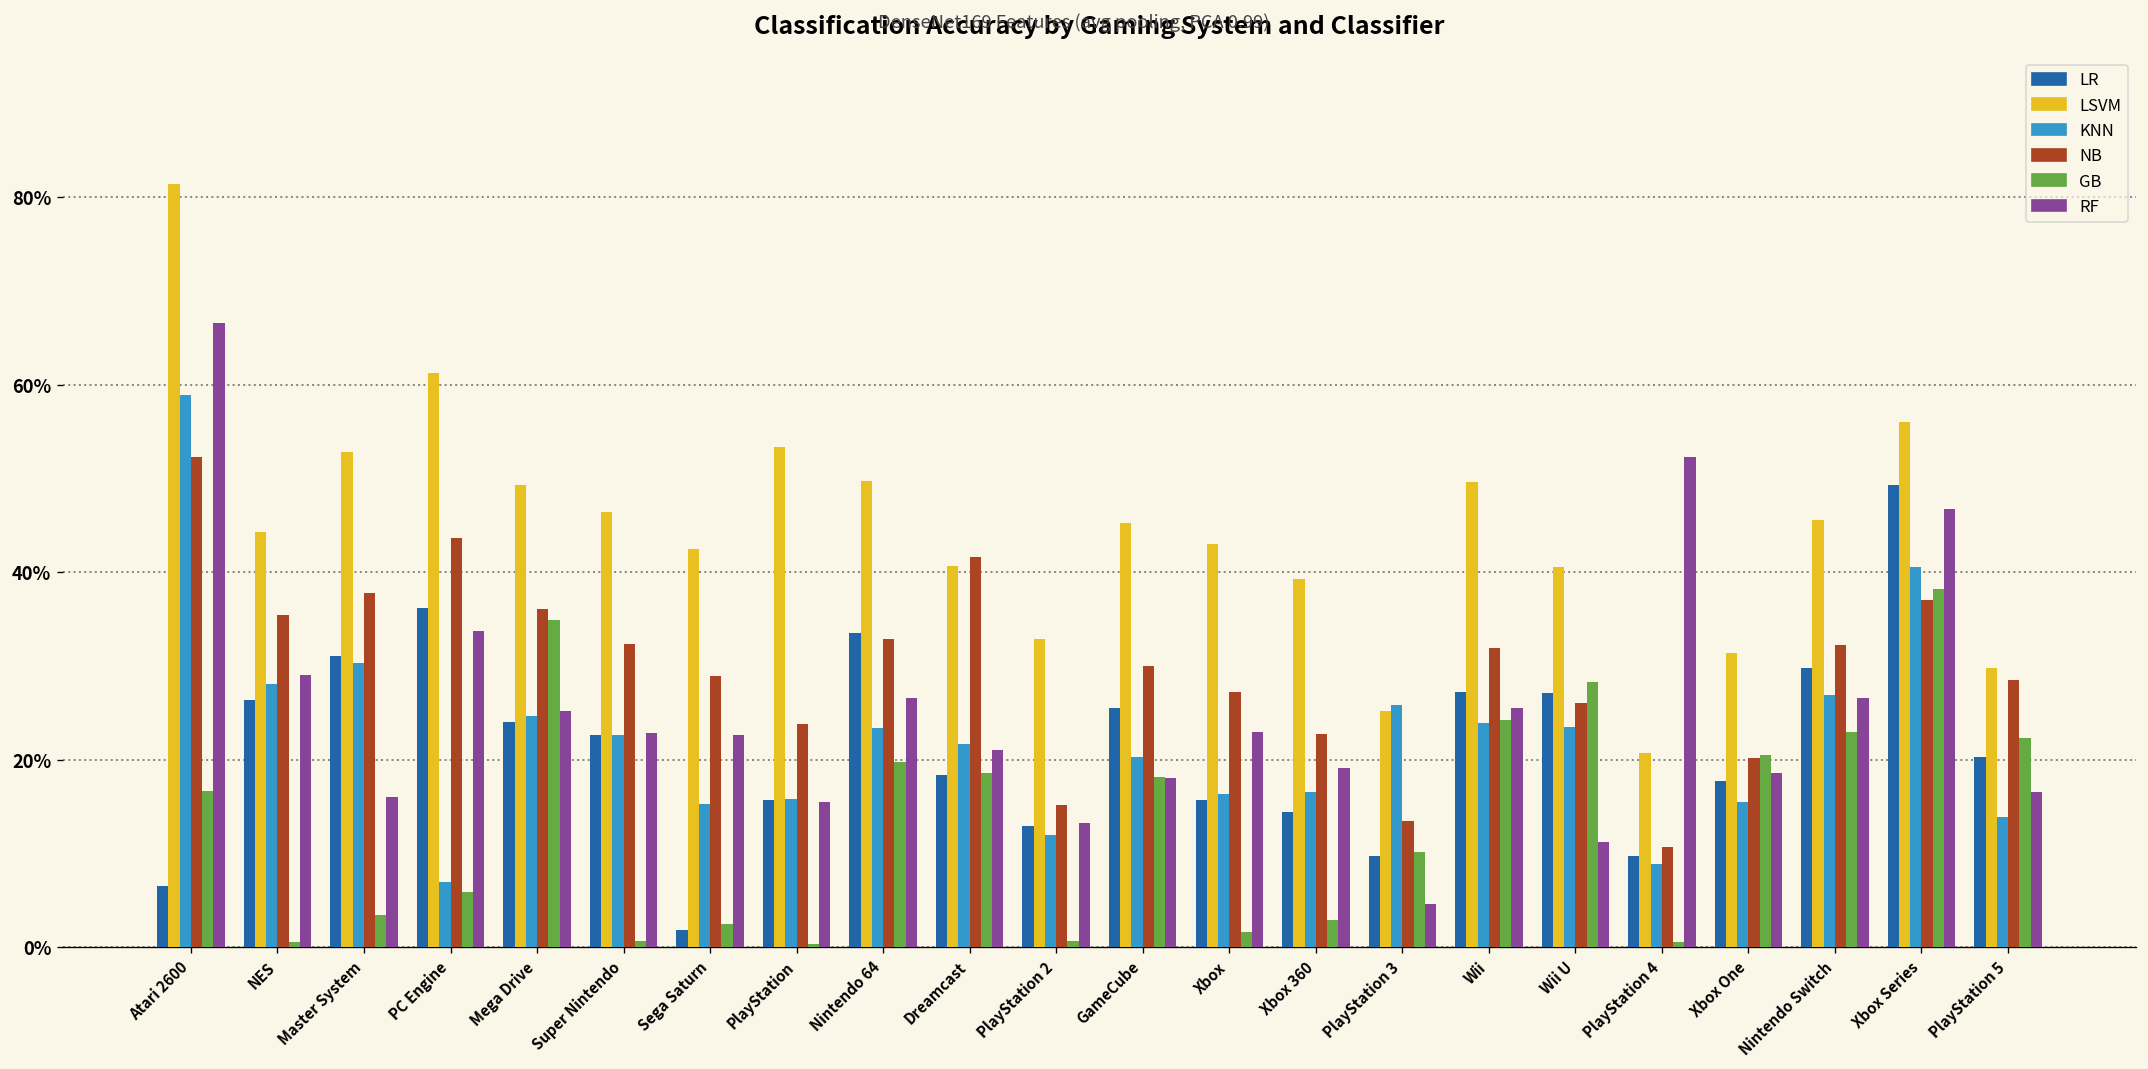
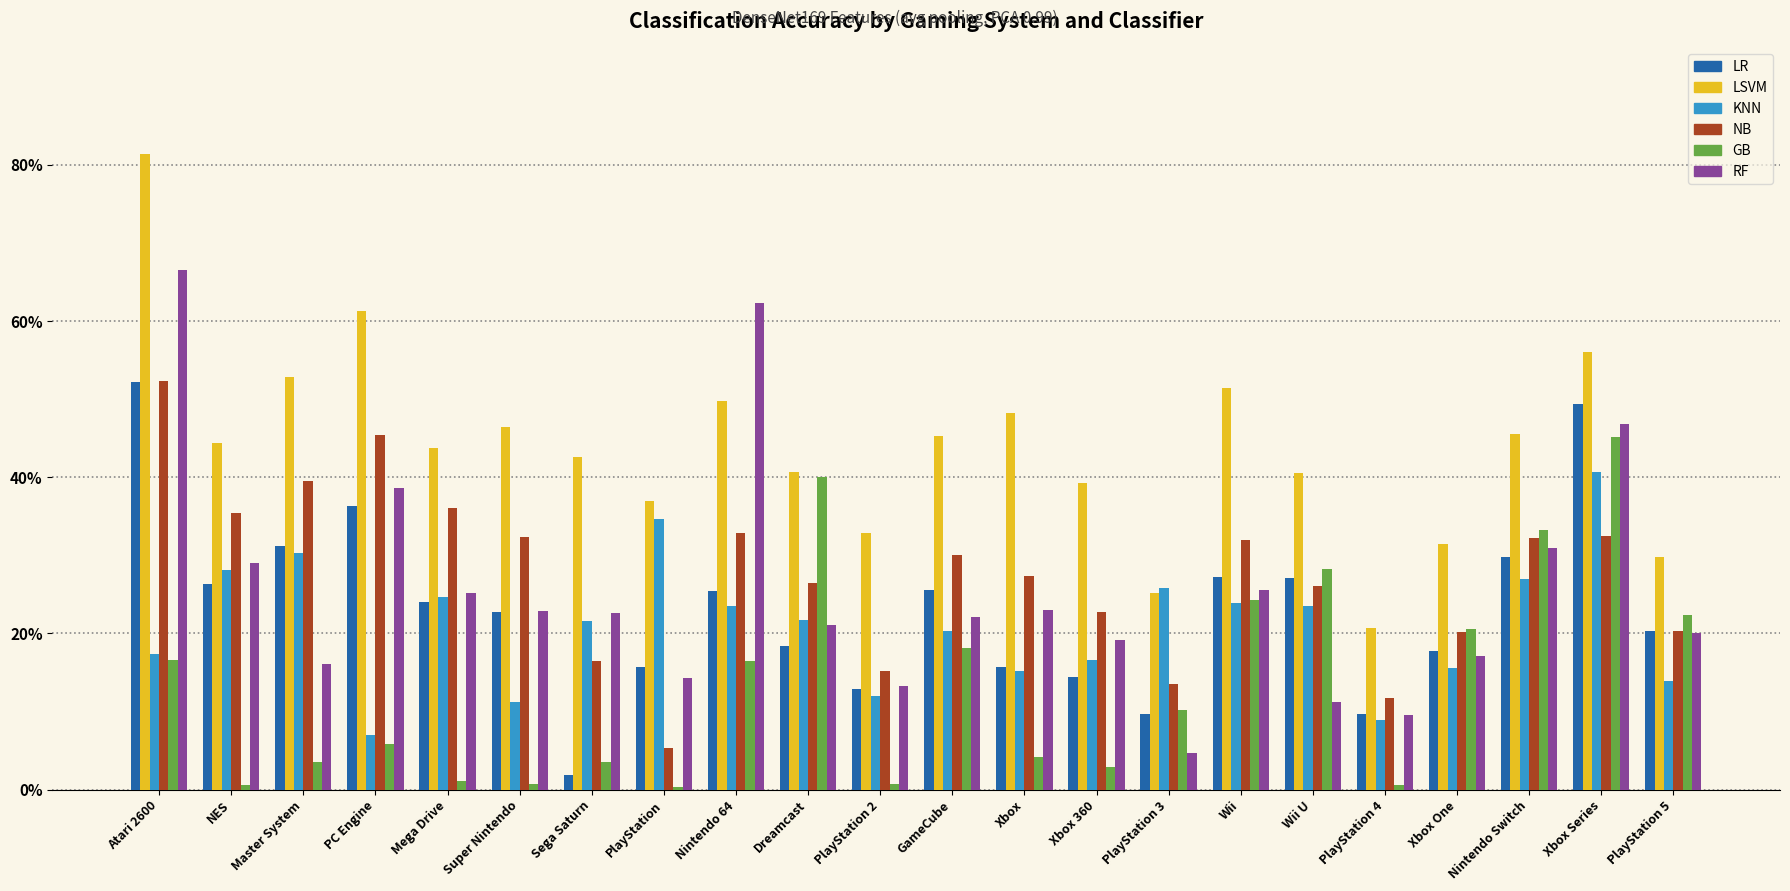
LR, Atari 2600: 7% -> 52%
KNN, Atari 2600: 59% -> 17%
NB, Master System: 38% -> 40%
NB, PC Engine: 44% -> 45%
RF, PC Engine: 34% -> 39%
LSVM, Mega Drive: 49% -> 44%
GB, Mega Drive: 35% -> 1%
KNN, Super Nintendo: 23% -> 11%
KNN, Sega Saturn: 15% -> 22%
NB, Sega Saturn: 29% -> 16%
GB, Sega Saturn: 2% -> 4%
LSVM, PlayStation: 53% -> 37%
KNN, PlayStation: 16% -> 35%
NB, PlayStation: 24% -> 5%
RF, PlayStation: 15% -> 14%
LR, Nintendo 64: 34% -> 25%
GB, Nintendo 64: 20% -> 16%
RF, Nintendo 64: 27% -> 62%
NB, Dreamcast: 42% -> 26%
GB, Dreamcast: 19% -> 40%
RF, GameCube: 18% -> 22%
LSVM, Xbox: 43% -> 48%
KNN, Xbox: 16% -> 15%
GB, Xbox: 2% -> 4%
LSVM, Wii: 50% -> 51%
NB, PlayStation 4: 11% -> 12%
RF, PlayStation 4: 52% -> 10%
RF, Xbox One: 19% -> 17%
GB, Nintendo Switch: 23% -> 33%
RF, Nintendo Switch: 27% -> 31%
NB, Xbox Series: 37% -> 33%
GB, Xbox Series: 38% -> 45%
NB, PlayStation 5: 29% -> 20%
RF, PlayStation 5: 17% -> 20%
